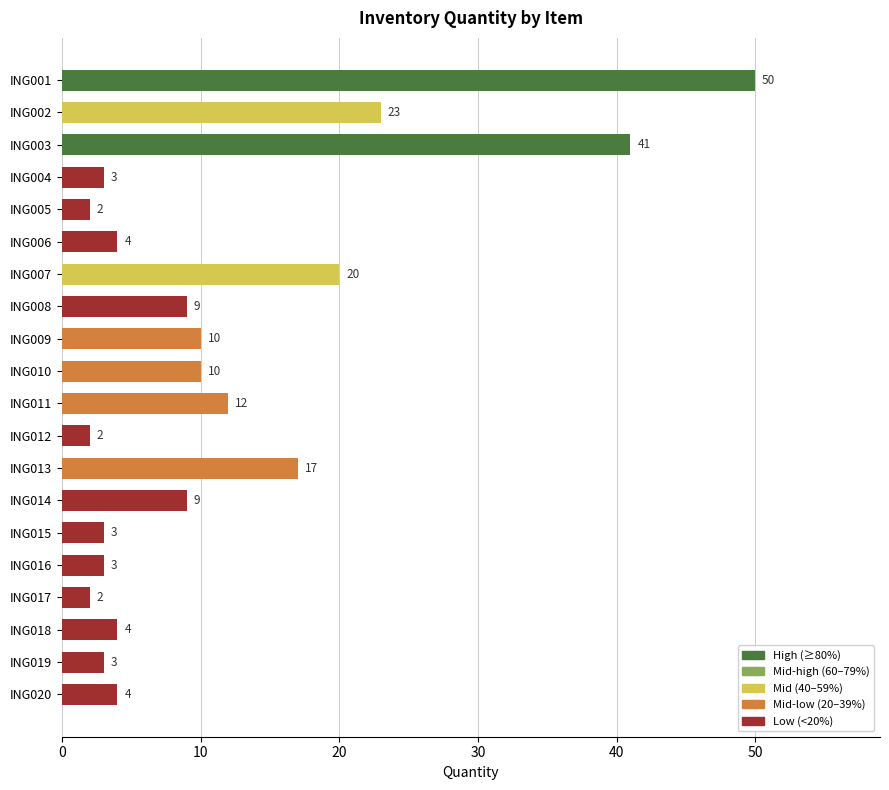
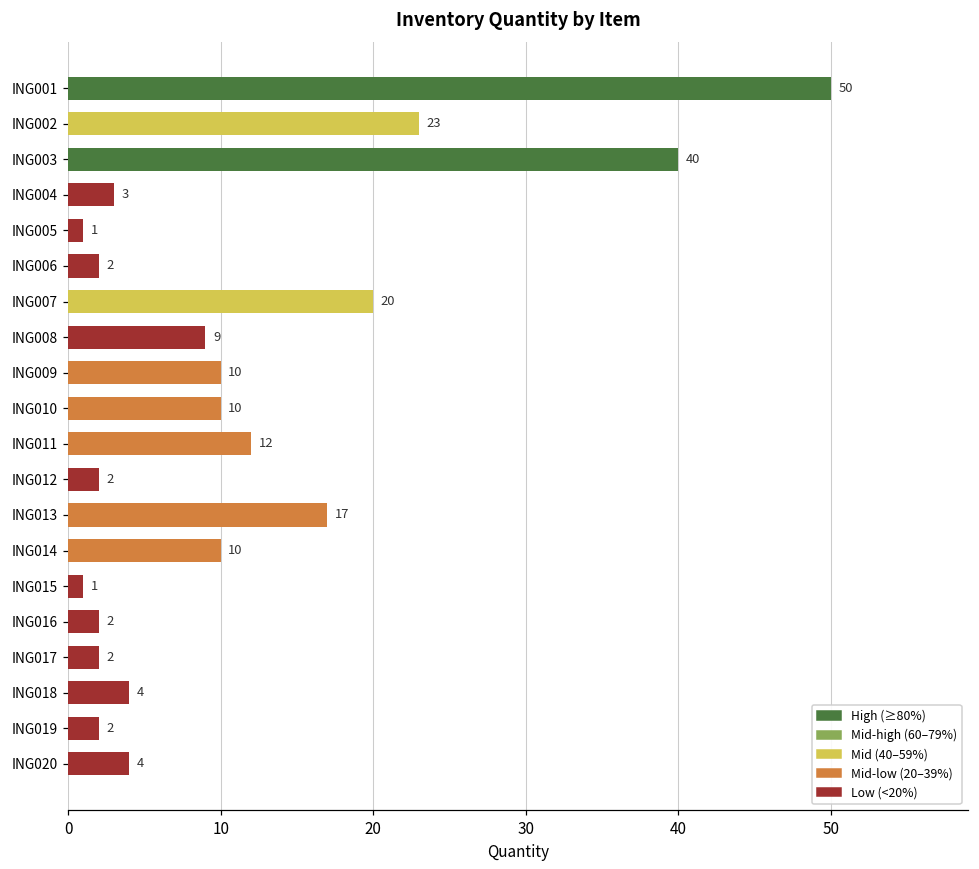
ING003: 41 -> 40
ING005: 2 -> 1
ING006: 4 -> 2
ING014: 9 -> 10
ING015: 3 -> 1
ING016: 3 -> 2
ING019: 3 -> 2
